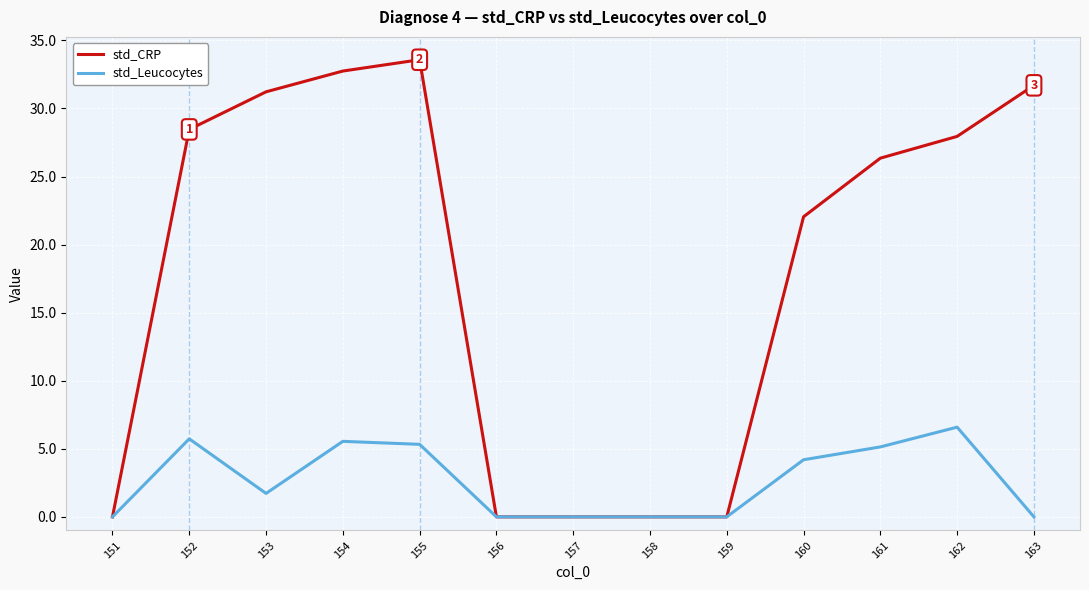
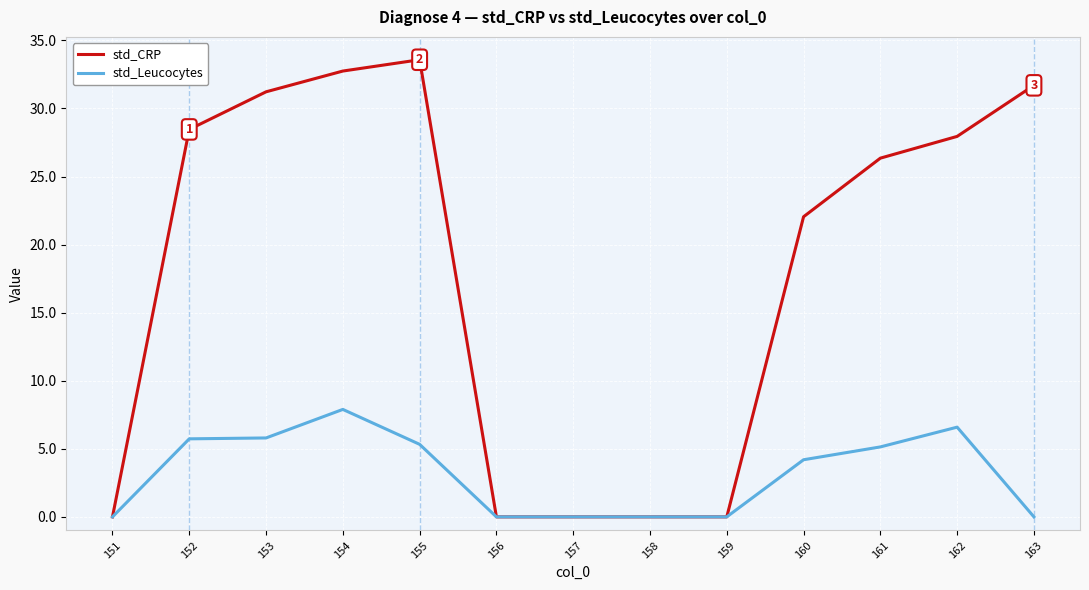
std_Leucocytes, 153: 1.7 -> 5.8
std_Leucocytes, 154: 5.5 -> 7.9
